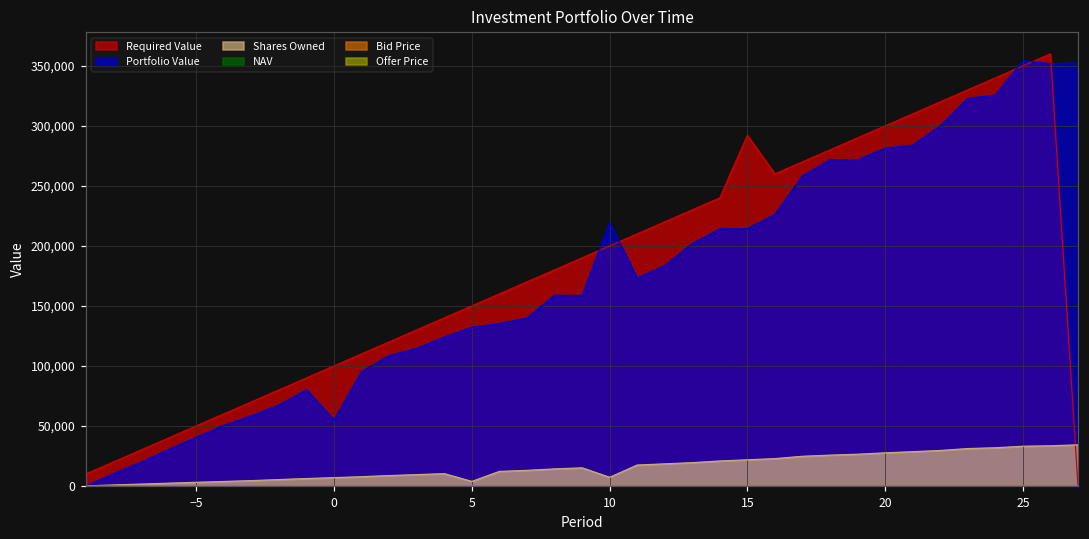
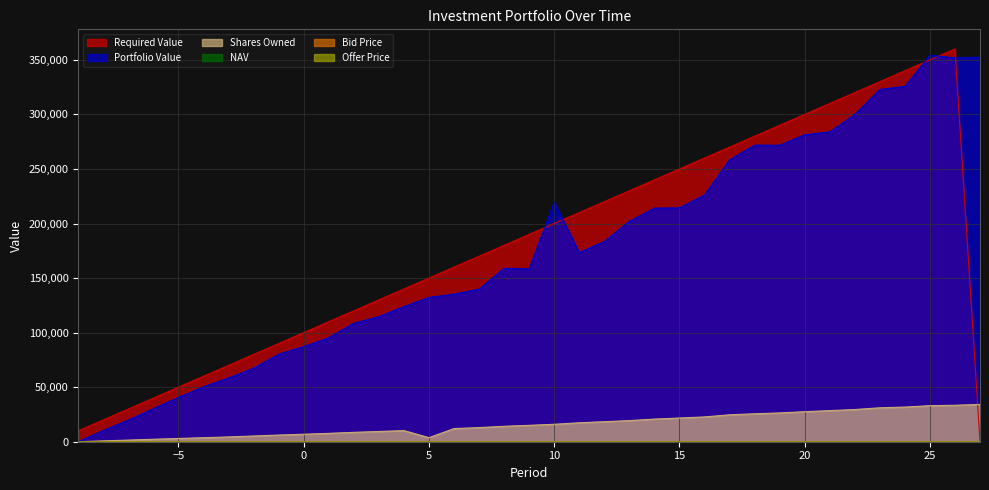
Portfolio Value, 0: 55,000 -> 87,000
Shares Owned, 10: 7,000 -> 16,000
Required Value, 15: 292,000 -> 250,000
